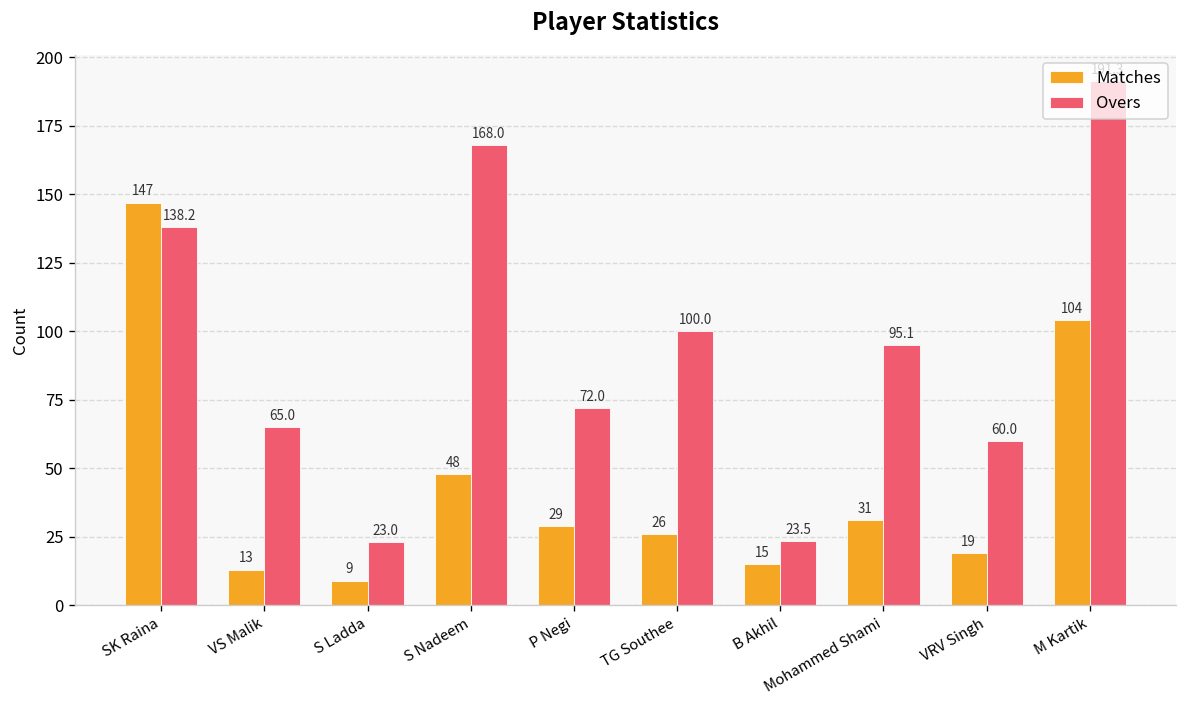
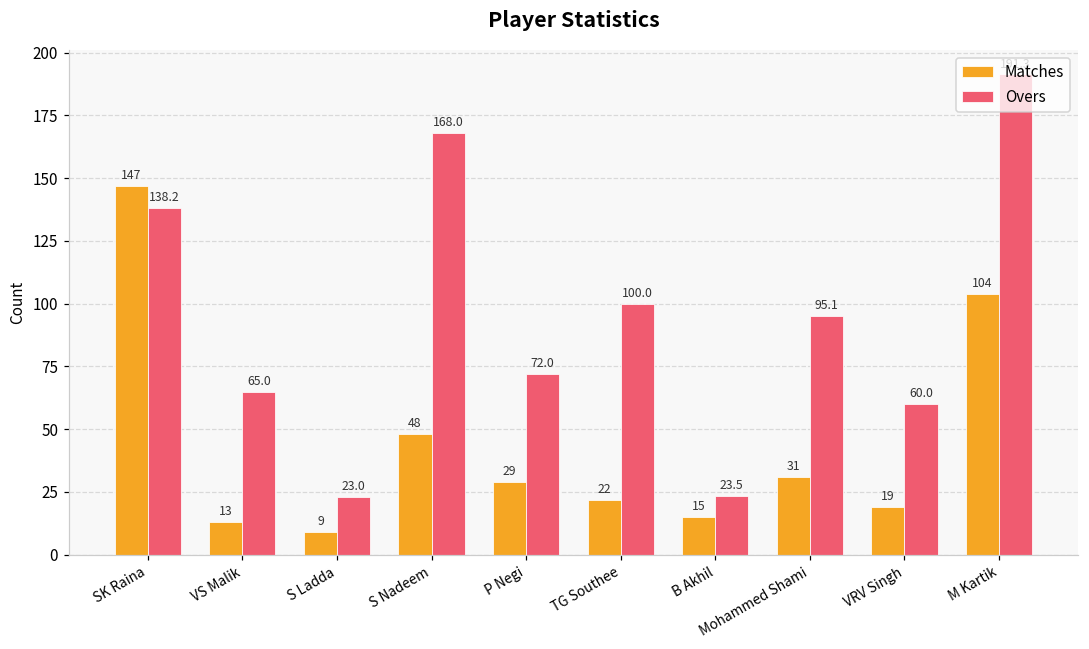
Matches, TG Southee: 26 -> 22
